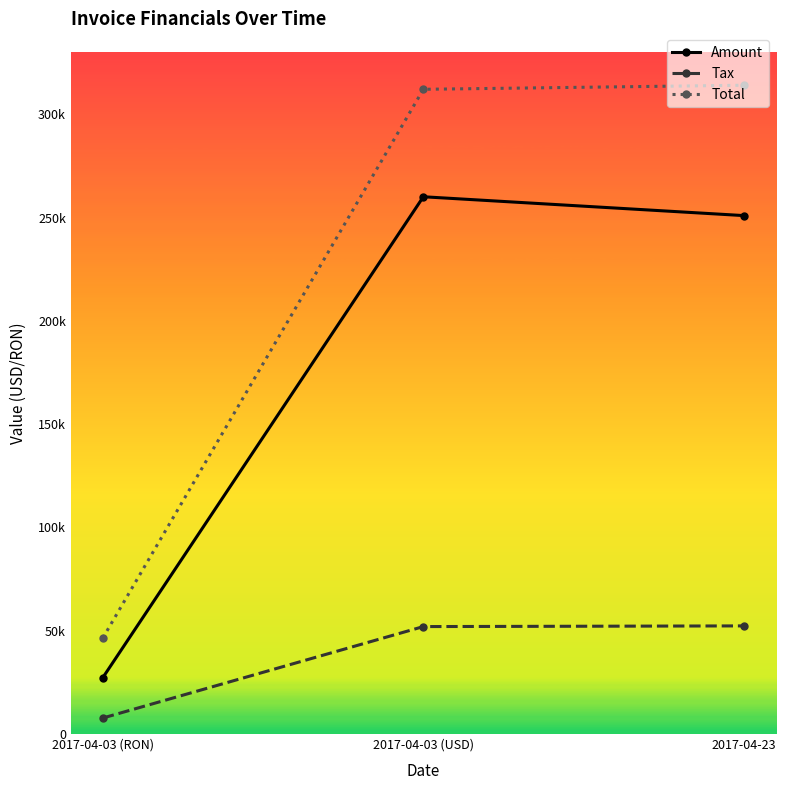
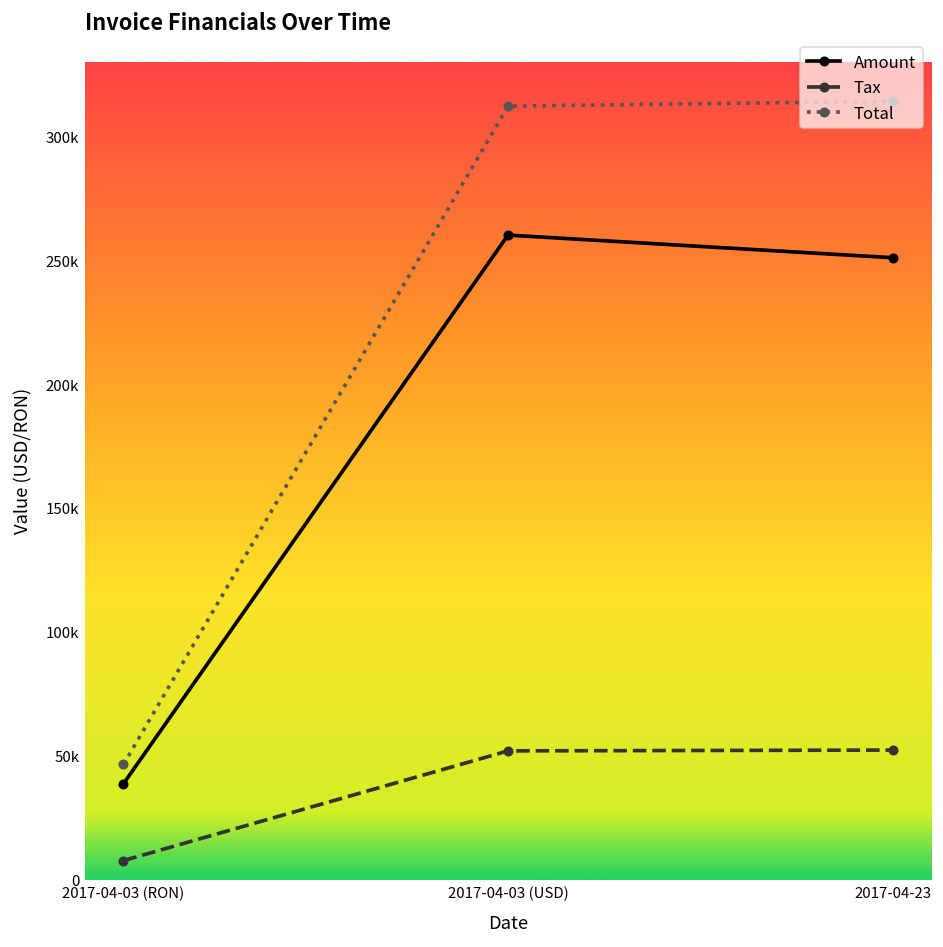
Amount, 2017-04-03 (RON): 27000 -> 39000
